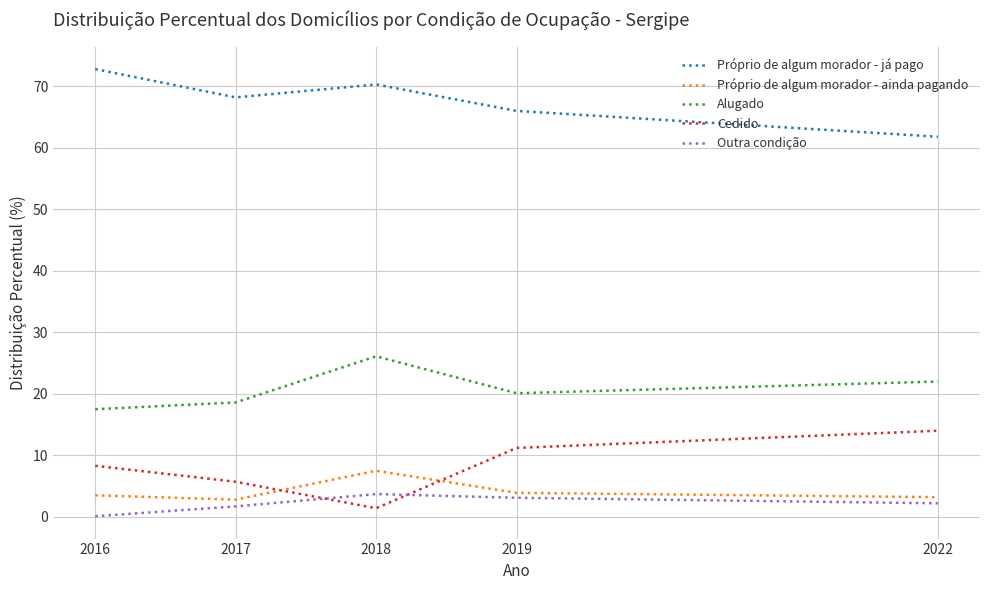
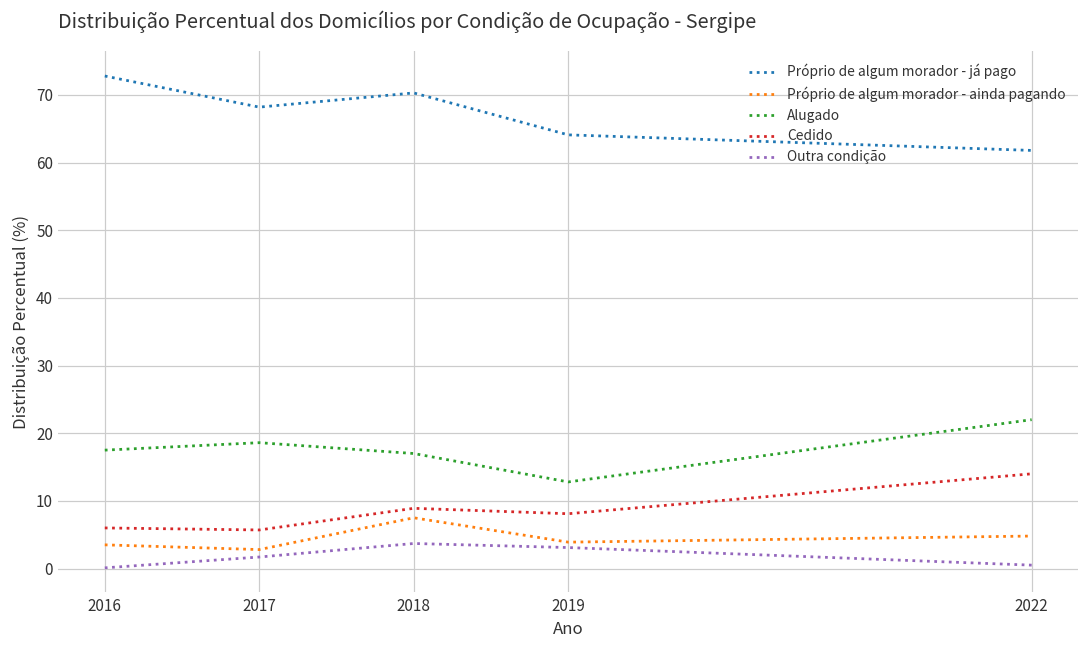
Cedido, 2016: 8 -> 6
Alugado, 2018: 26 -> 17
Cedido, 2018: 1 -> 9
Próprio de algum morador - já pago, 2019: 66 -> 64
Alugado, 2019: 20 -> 13
Cedido, 2019: 11 -> 8
Próprio de algum morador - ainda pagando, 2022: 3 -> 5
Outra condição, 2022: 2 -> 1
